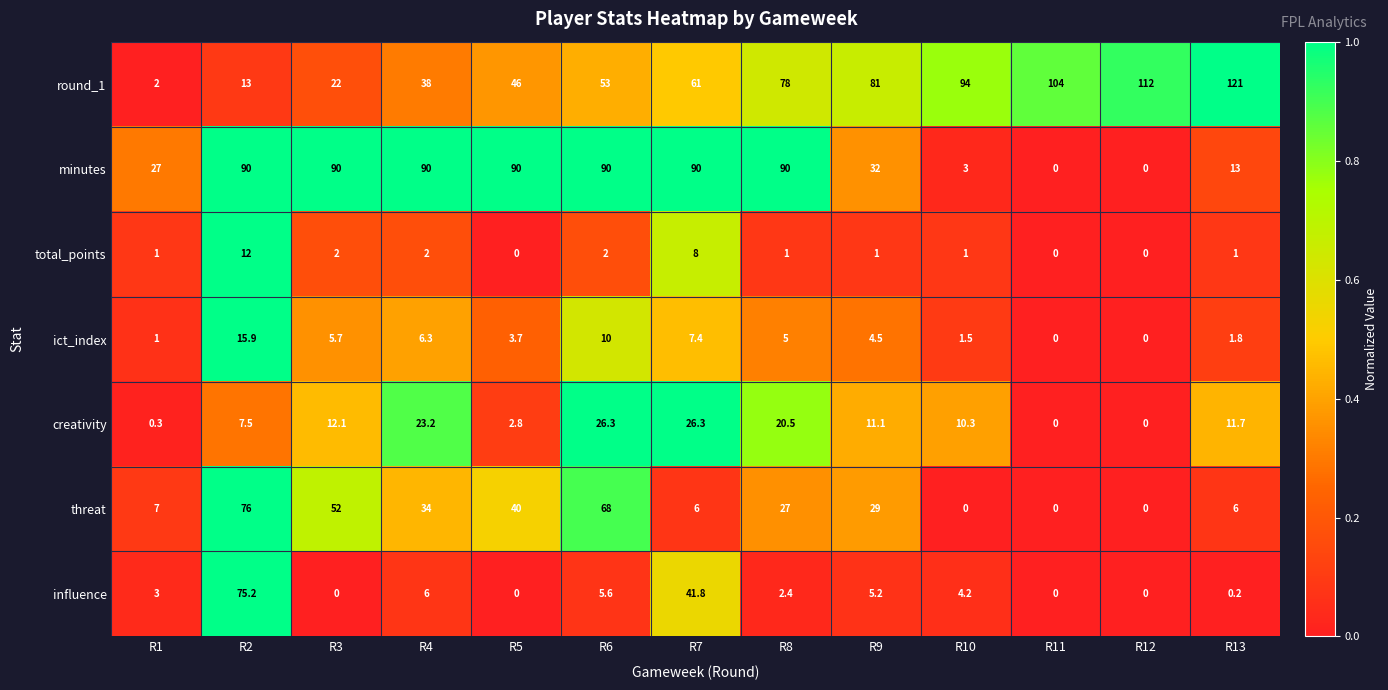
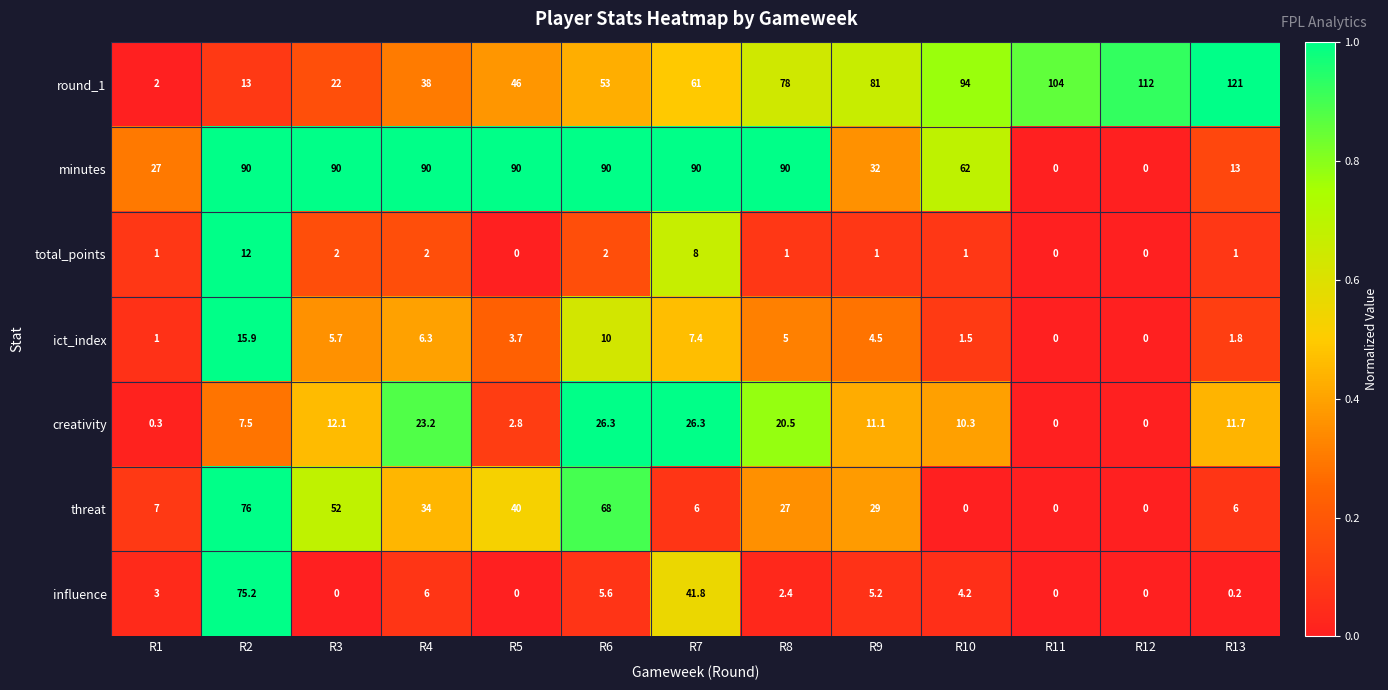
minutes, R10: 3 -> 62
